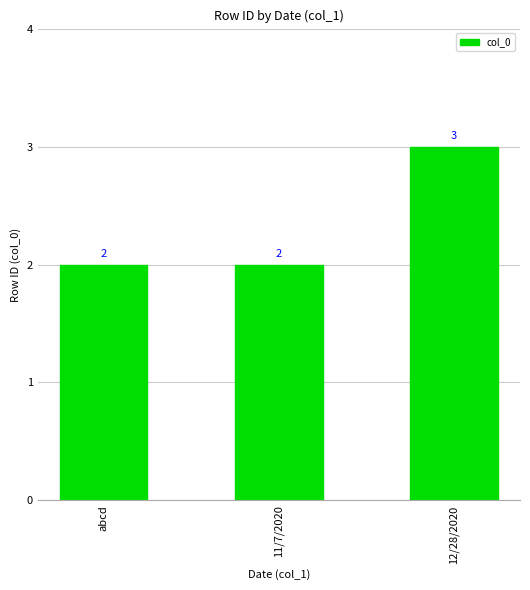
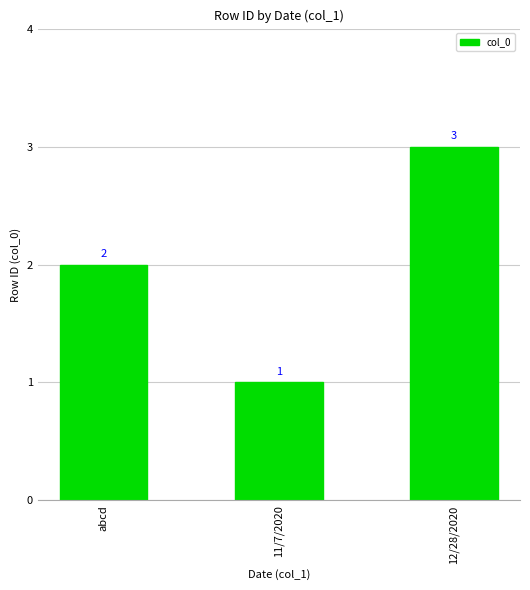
11/7/2020: 2 -> 1
